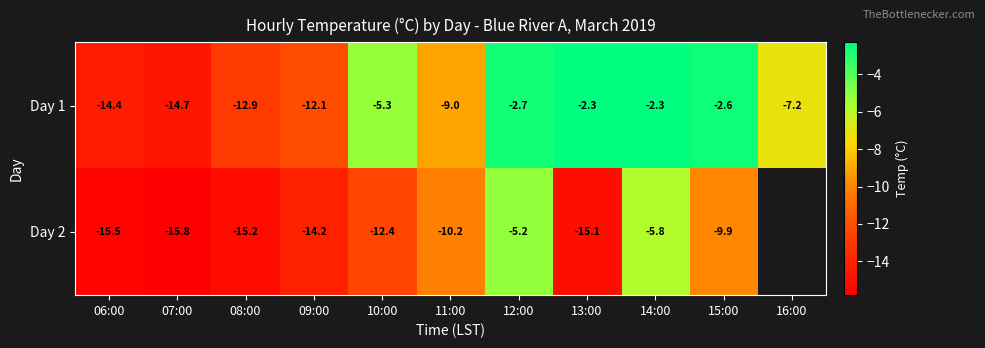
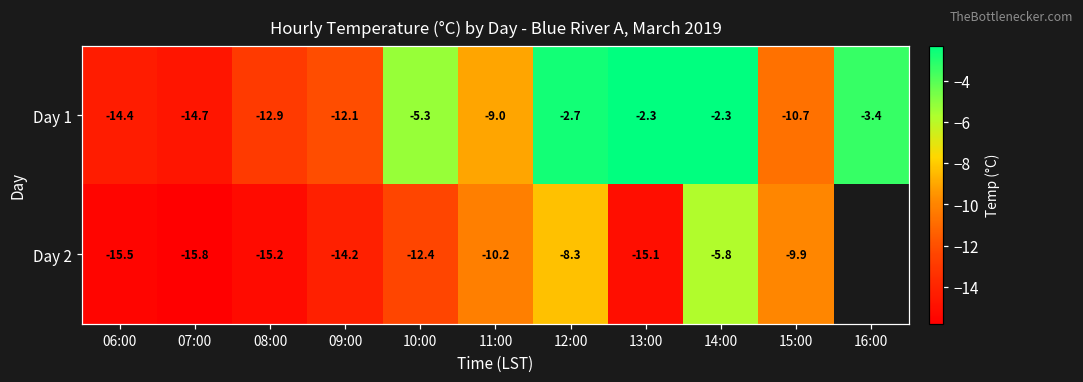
Day 1, 15:00: -2.6 -> -10.7
Day 1, 16:00: -7.2 -> -3.4
Day 2, 12:00: -5.2 -> -8.3
